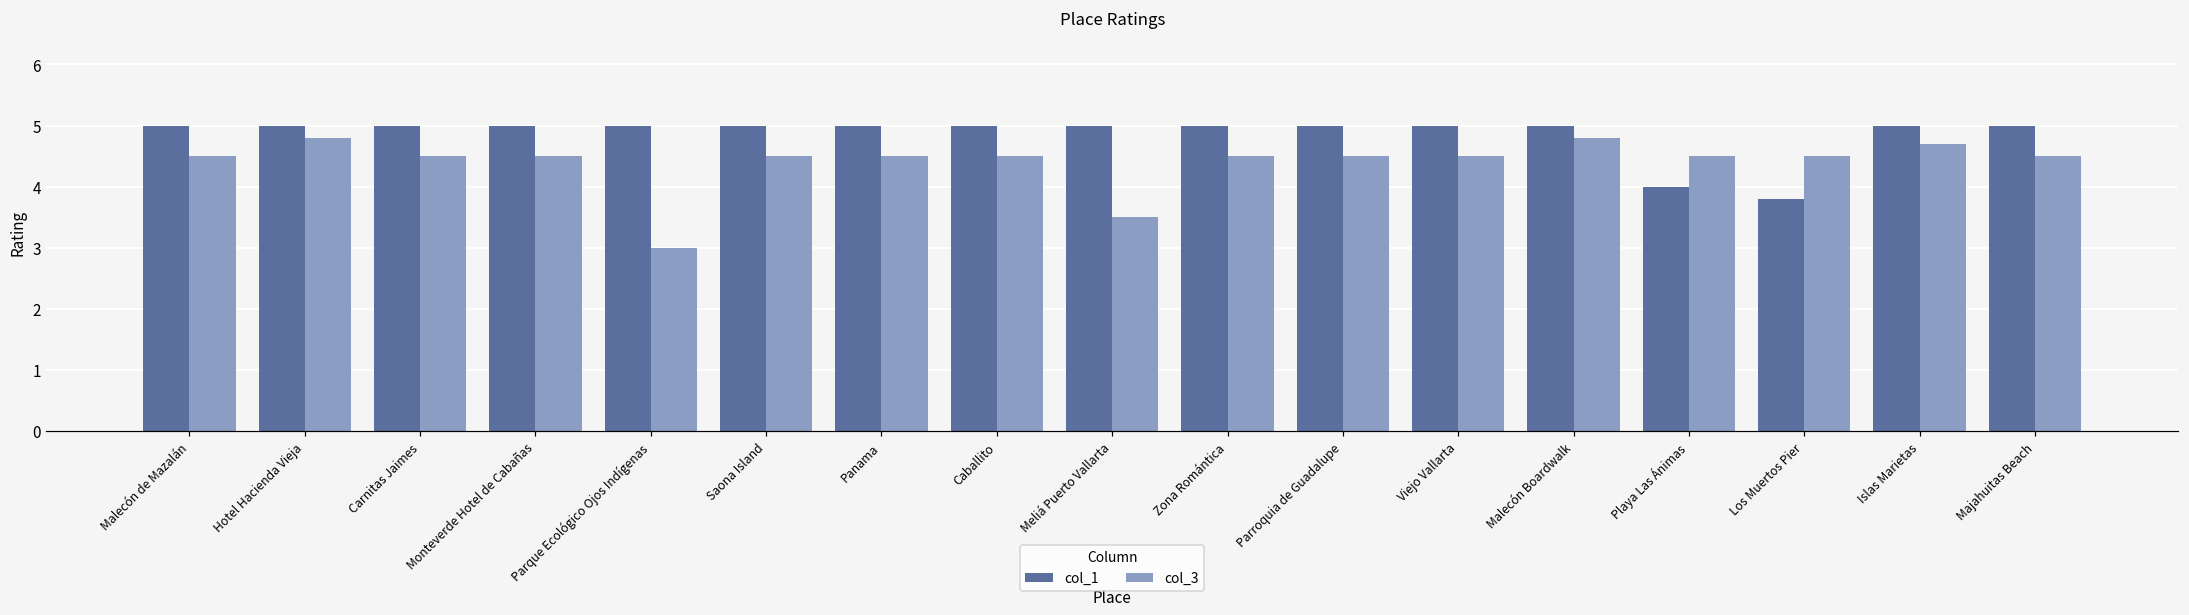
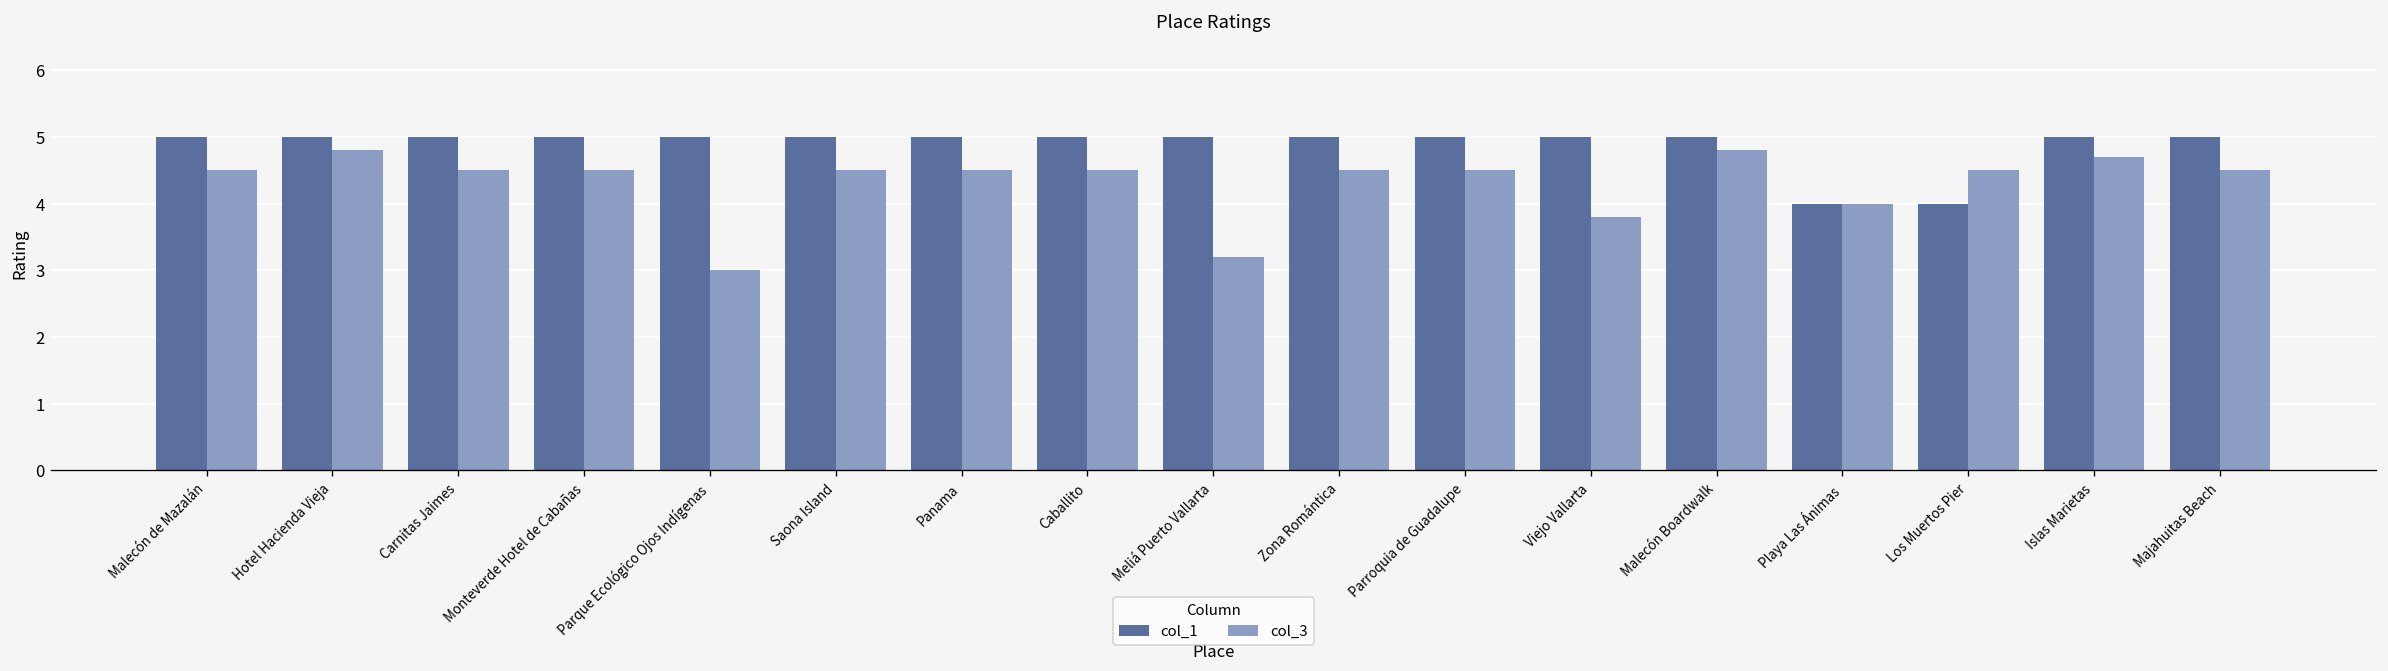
col_3, Meliá Puerto Vallarta: 3.5 -> 3.2
col_3, Viejo Vallarta: 4.5 -> 3.8
col_3, Playa Las Ánimas: 4.5 -> 4.0
col_1, Los Muertos Pier: 3.8 -> 4.0
